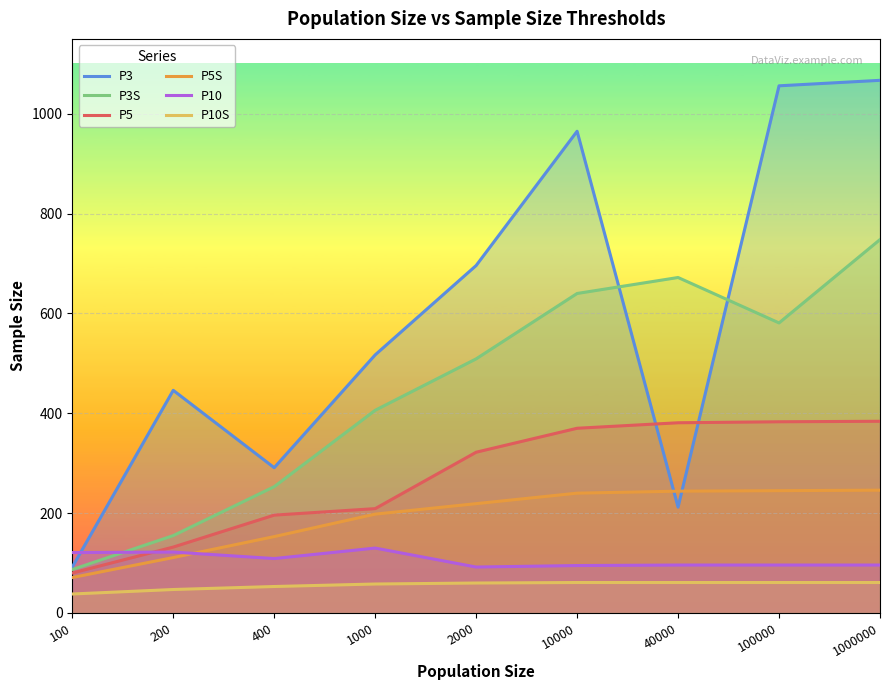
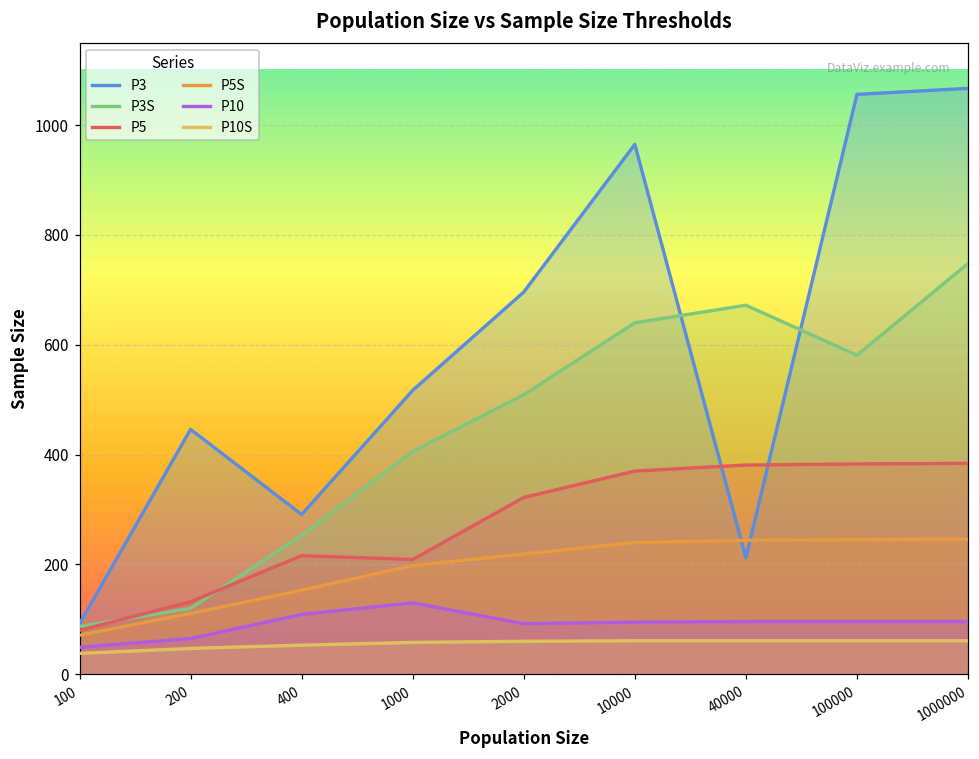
P10, 100: 120 -> 50
P3S, 200: 160 -> 120
P10, 200: 120 -> 70
P5, 400: 200 -> 220
